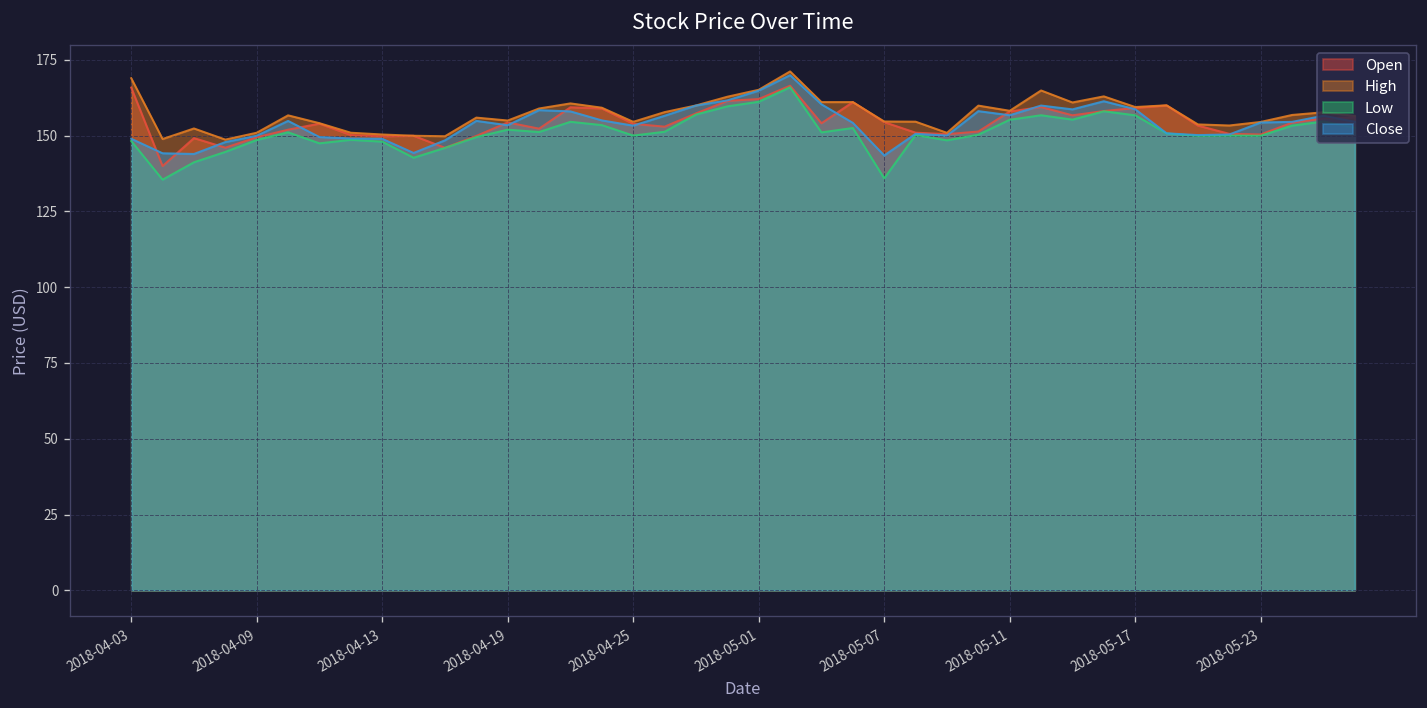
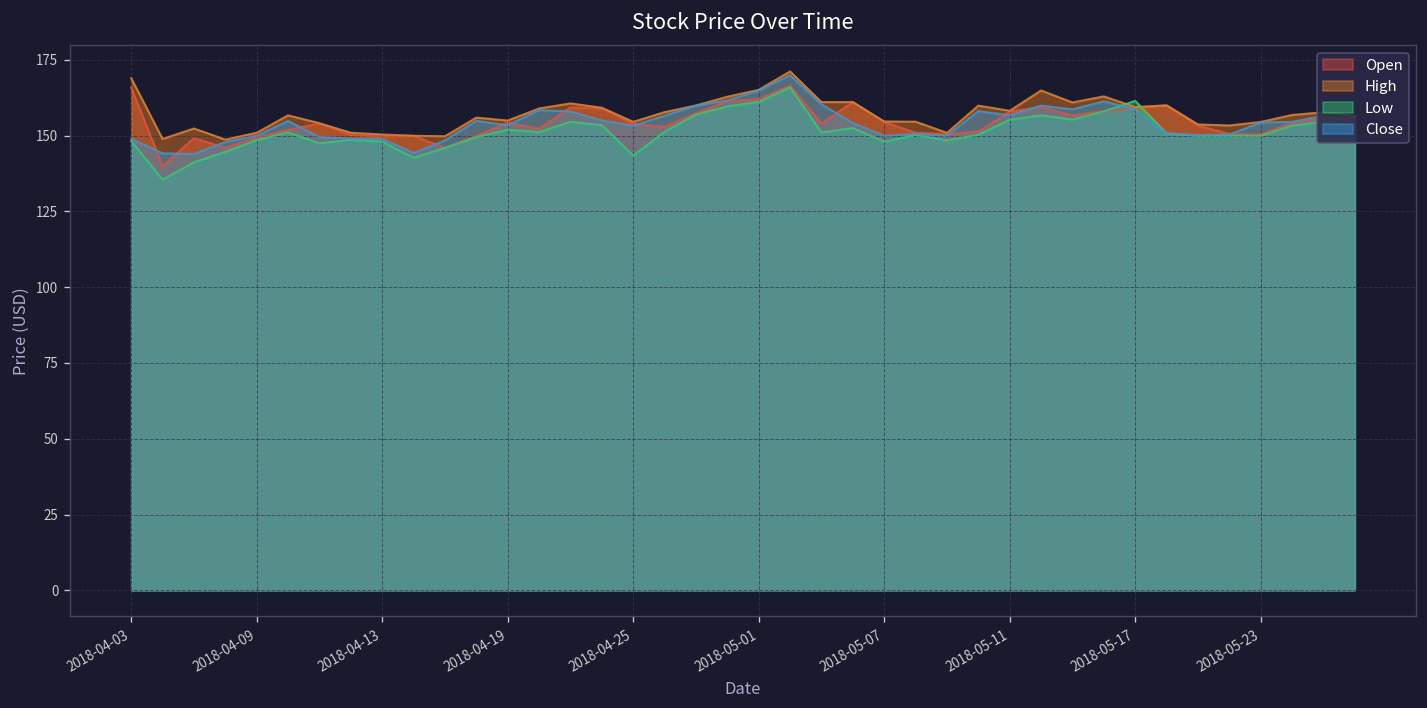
Low, 2018-04-25: 150 -> 143
Low, 2018-05-07: 136 -> 148
Close, 2018-05-07: 144 -> 150
Low, 2018-05-17: 157 -> 162
